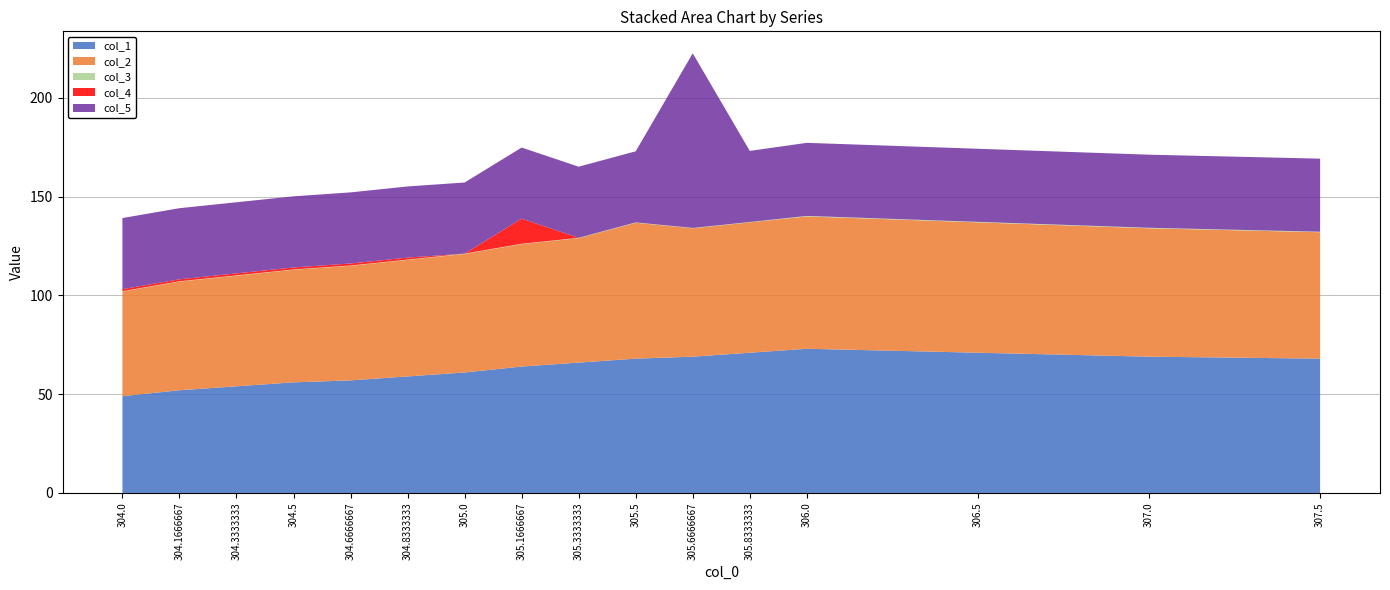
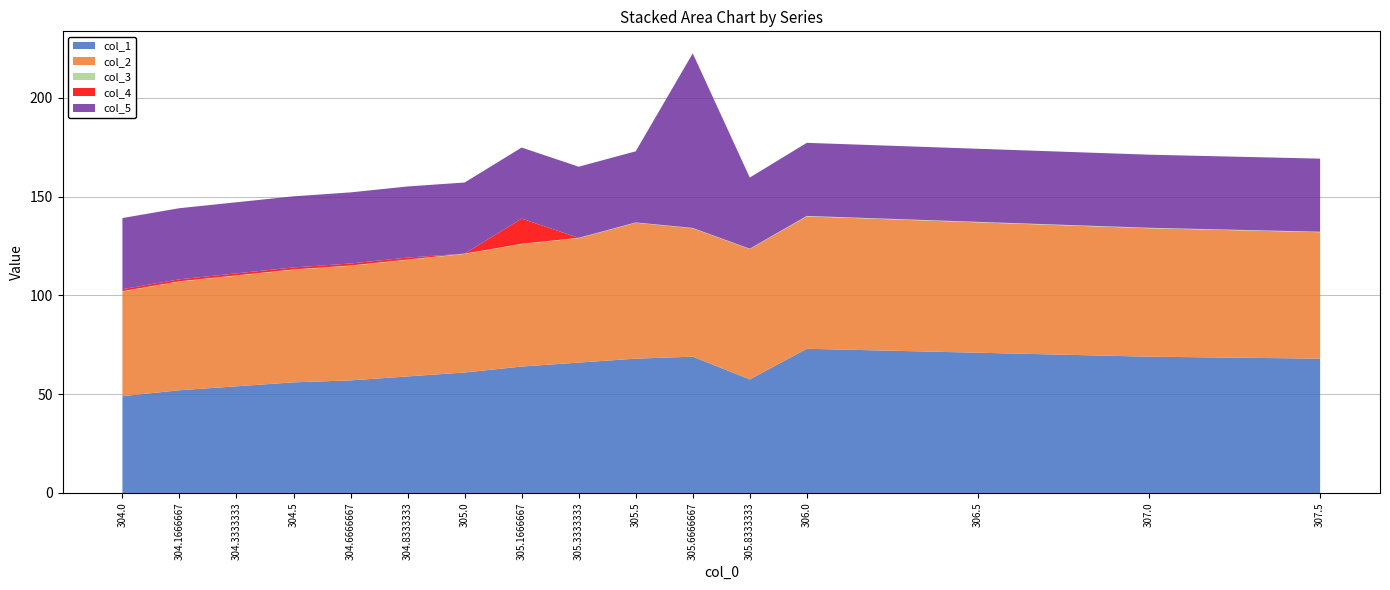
col_1, 305.8333333: 71 -> 58
